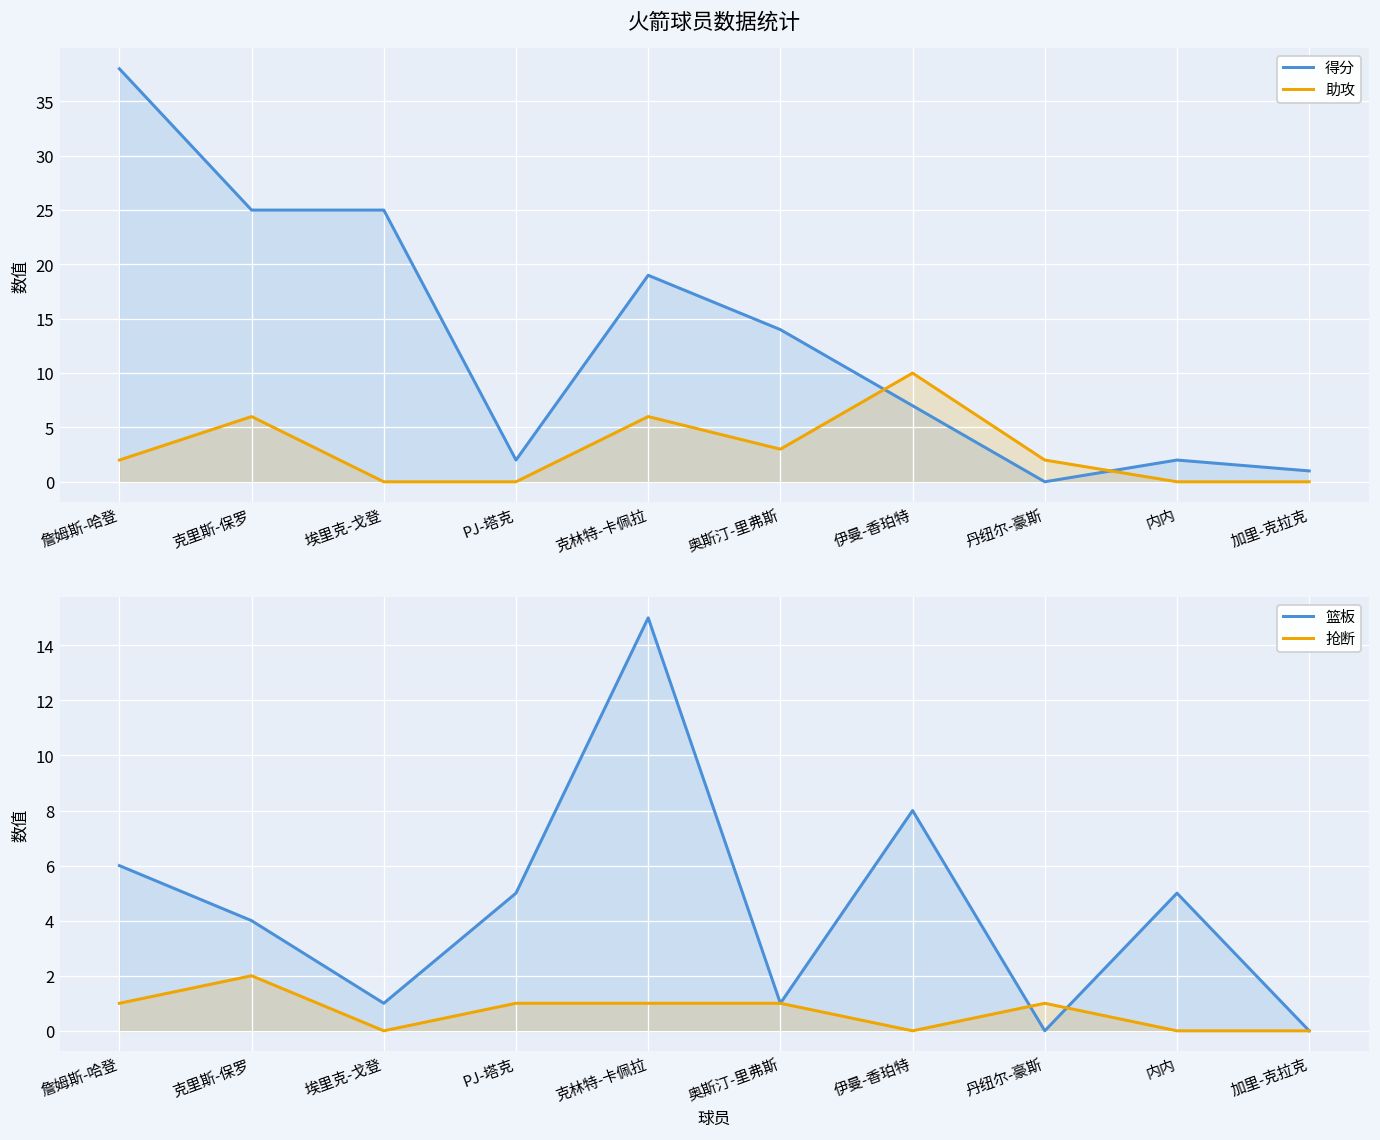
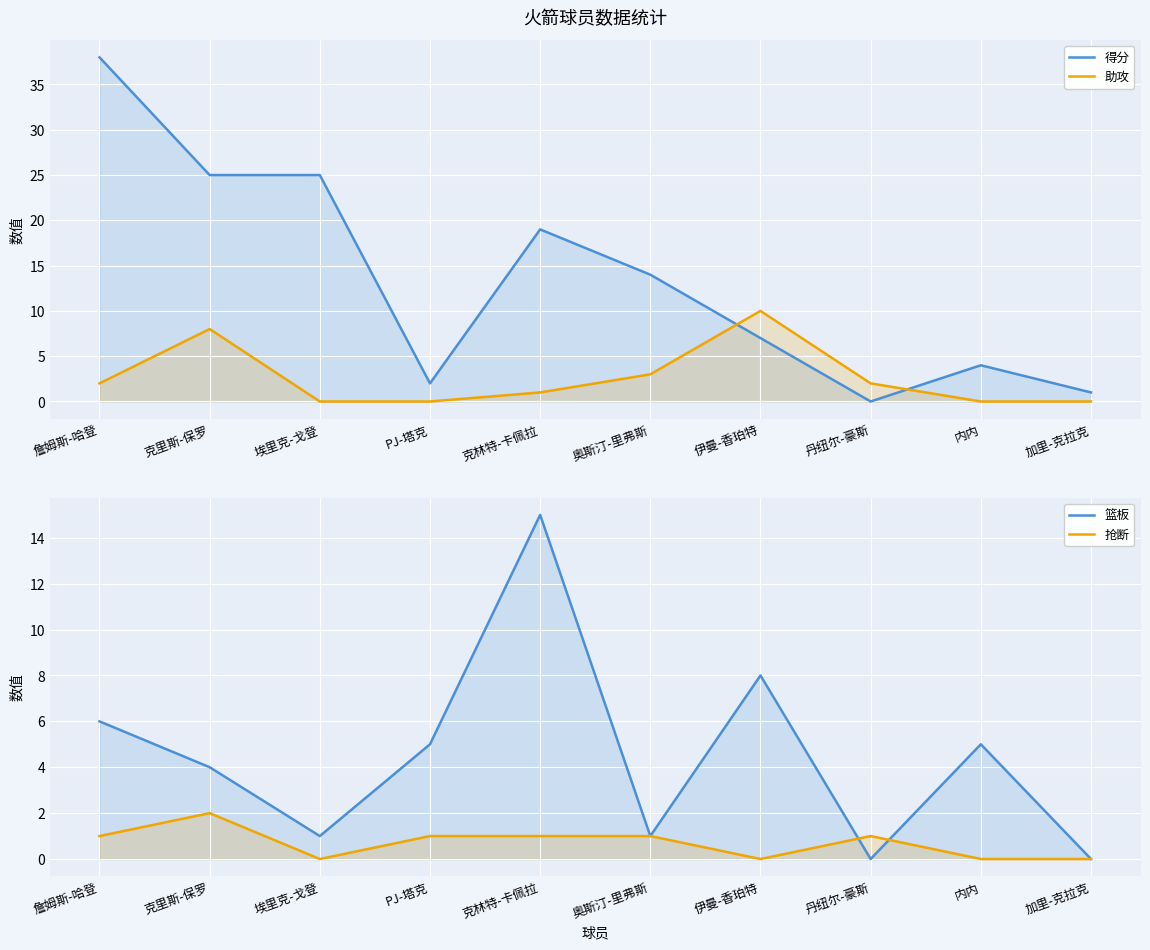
火箭球员数据统计, 助攻, 克里斯-保罗: 6 -> 8
火箭球员数据统计, 助攻, 克林特-卡佩拉: 6 -> 1
火箭球员数据统计, 得分, 内内: 2 -> 4
